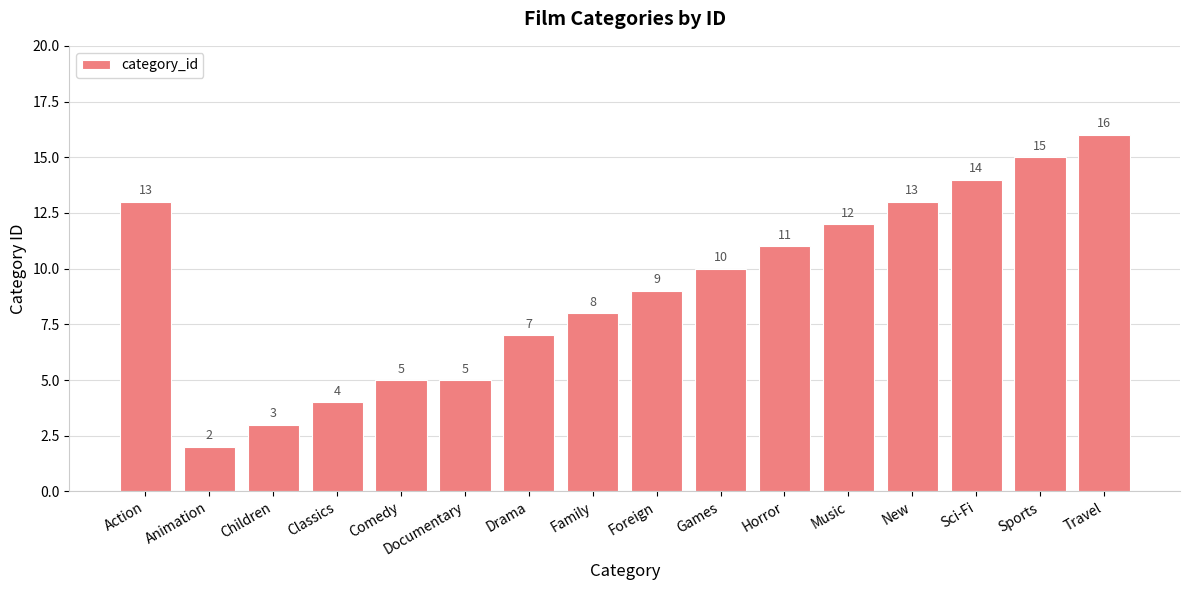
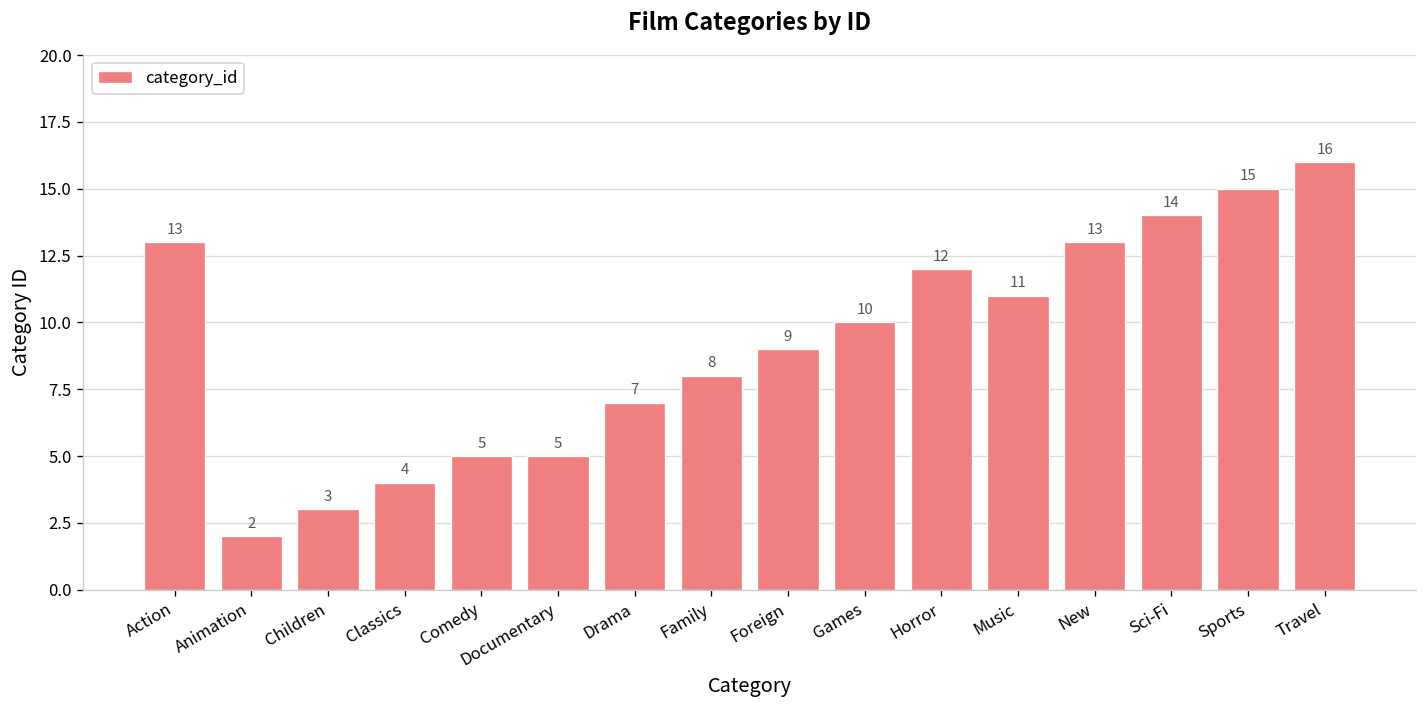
Horror: 11 -> 12
Music: 12 -> 11
